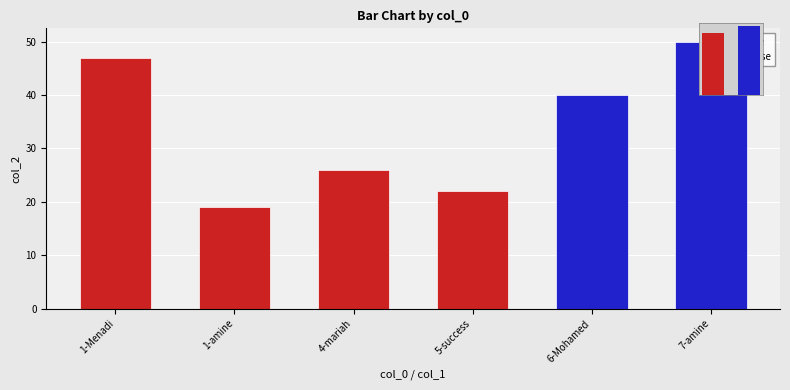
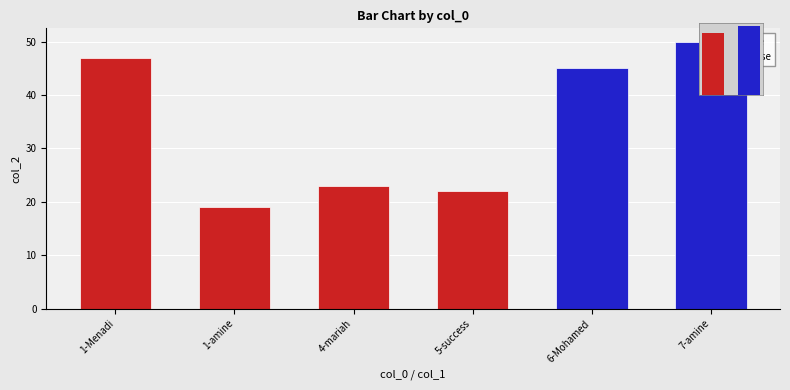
Bar Chart by col_0, 4-mariah: 26 -> 23
Bar Chart by col_0, 6-Mohamed: 40 -> 45
